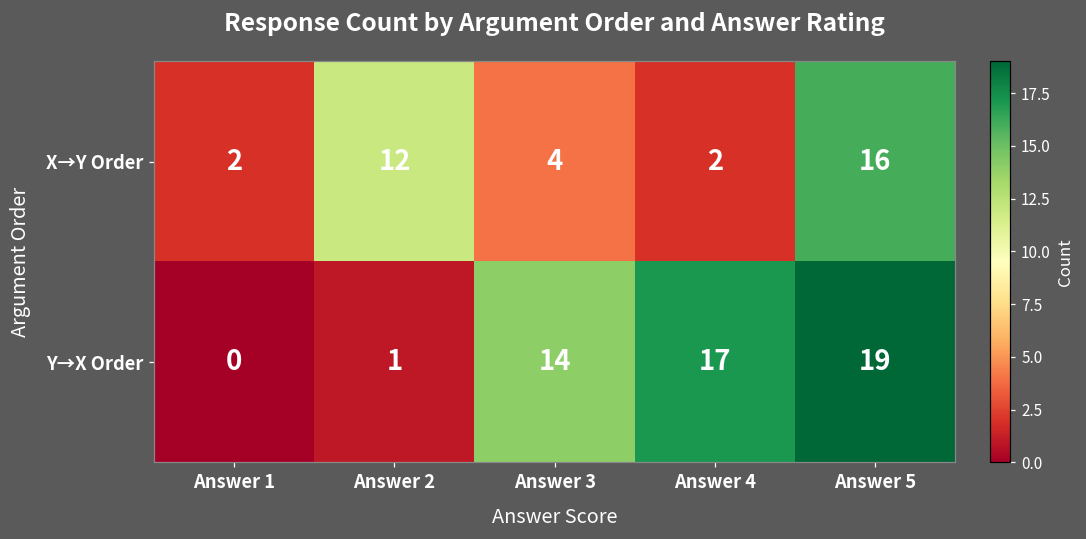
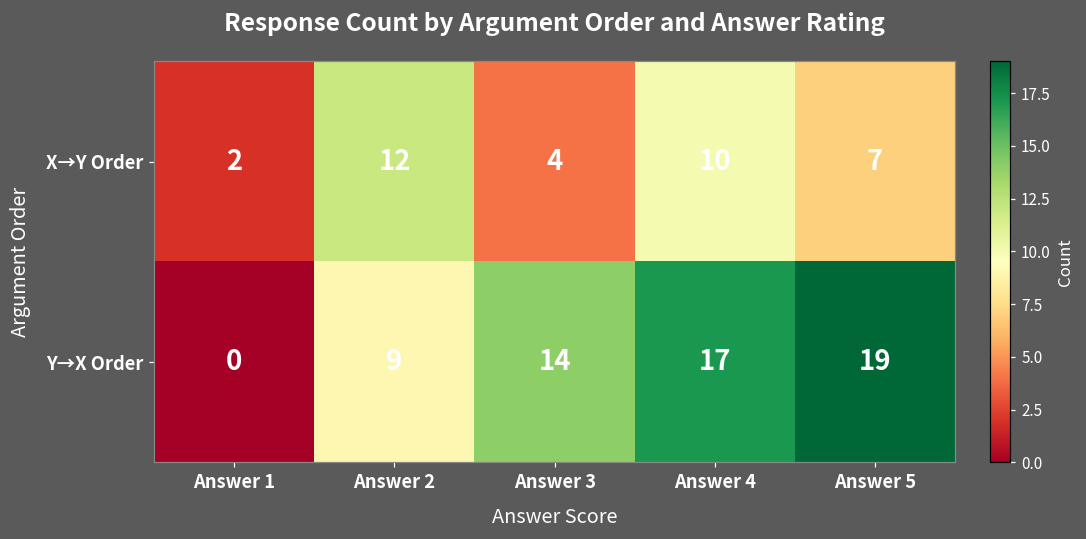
X→Y Order, Answer 4: 2 -> 10
X→Y Order, Answer 5: 16 -> 7
Y→X Order, Answer 2: 1 -> 9
